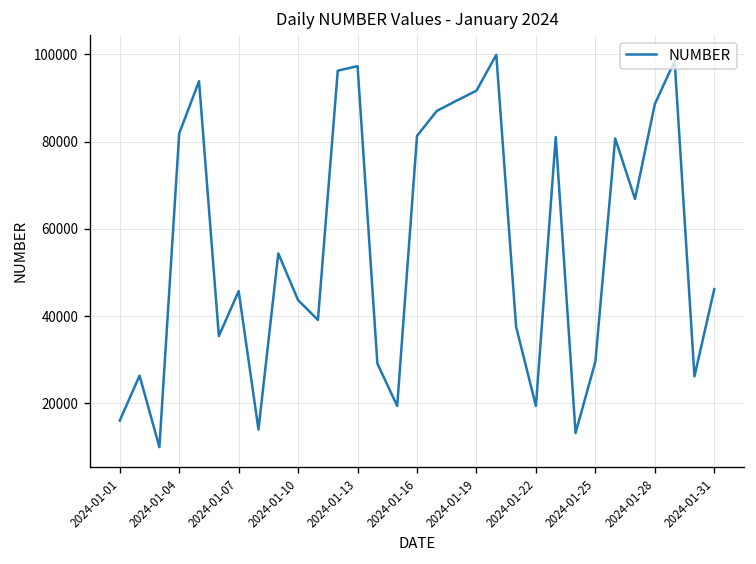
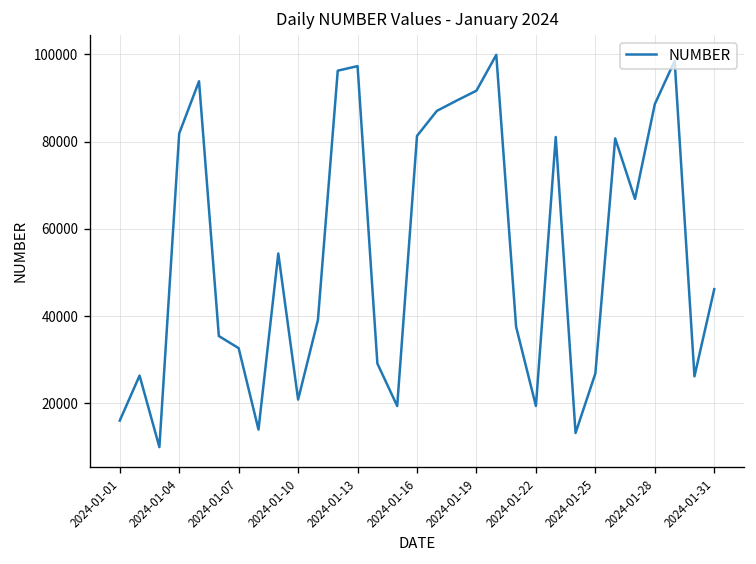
2024-01-07: 46000 -> 33000
2024-01-10: 44000 -> 21000
2024-01-25: 30000 -> 27000
